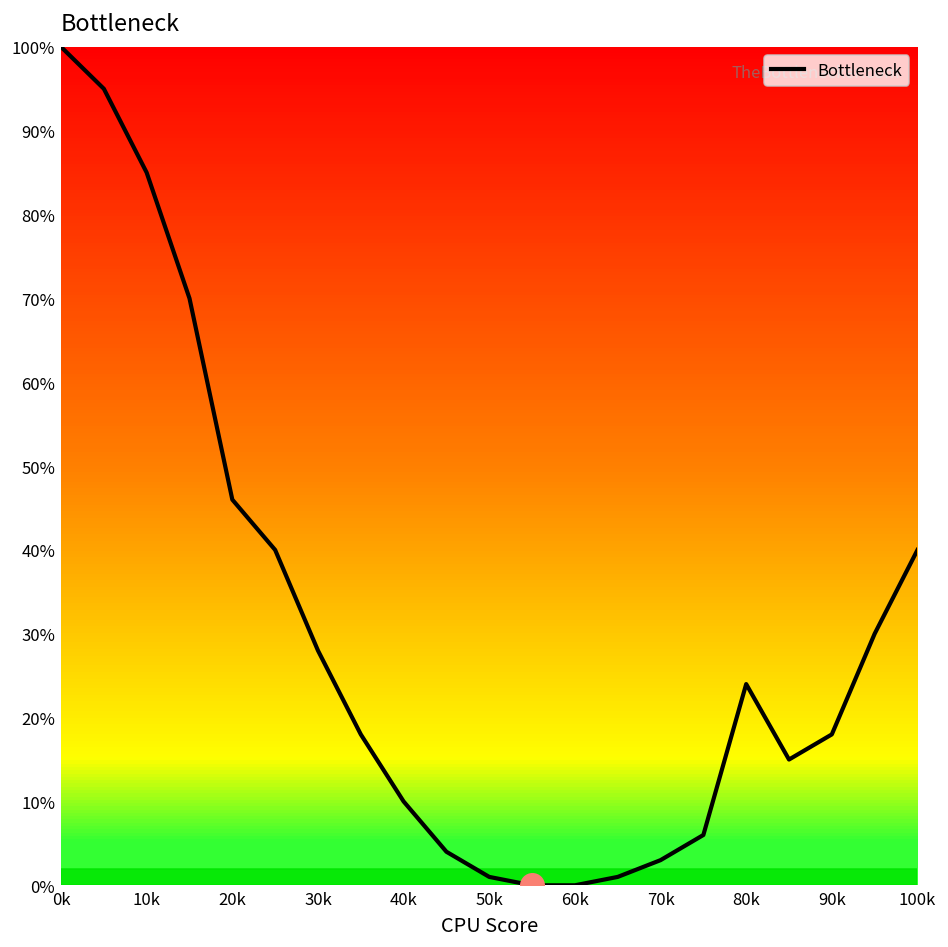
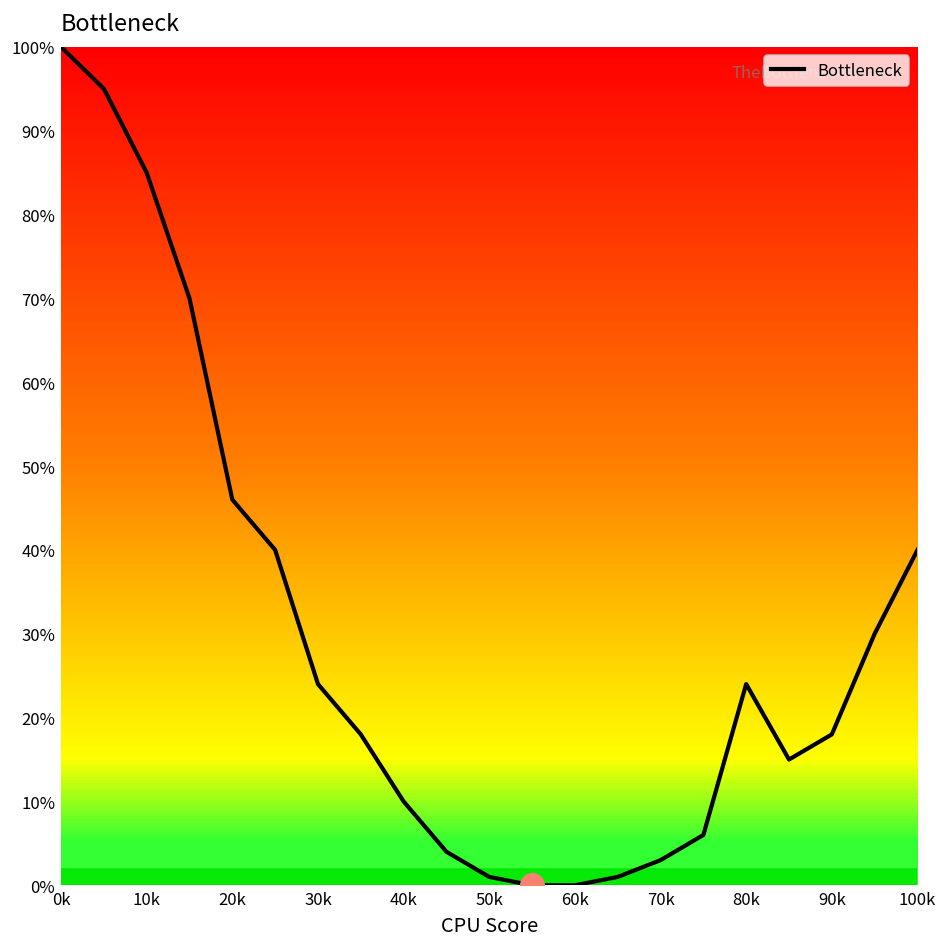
Bottleneck, 30k: 28% -> 24%
